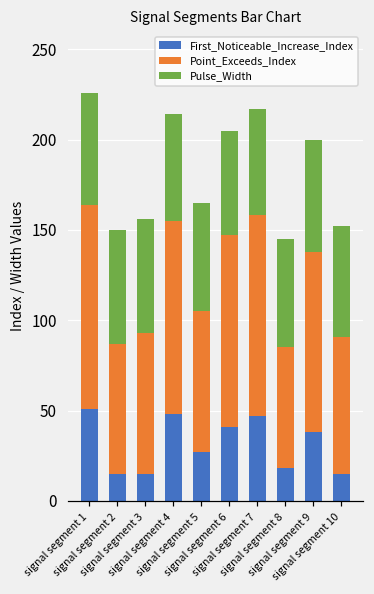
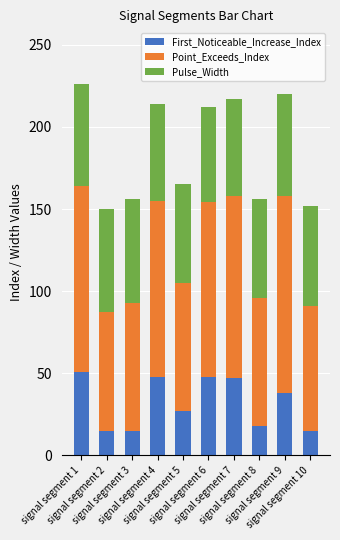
First_Noticeable_Increase_Index, signal segment 6: 41 -> 48
Point_Exceeds_Index, signal segment 8: 67 -> 78
Point_Exceeds_Index, signal segment 9: 100 -> 120
